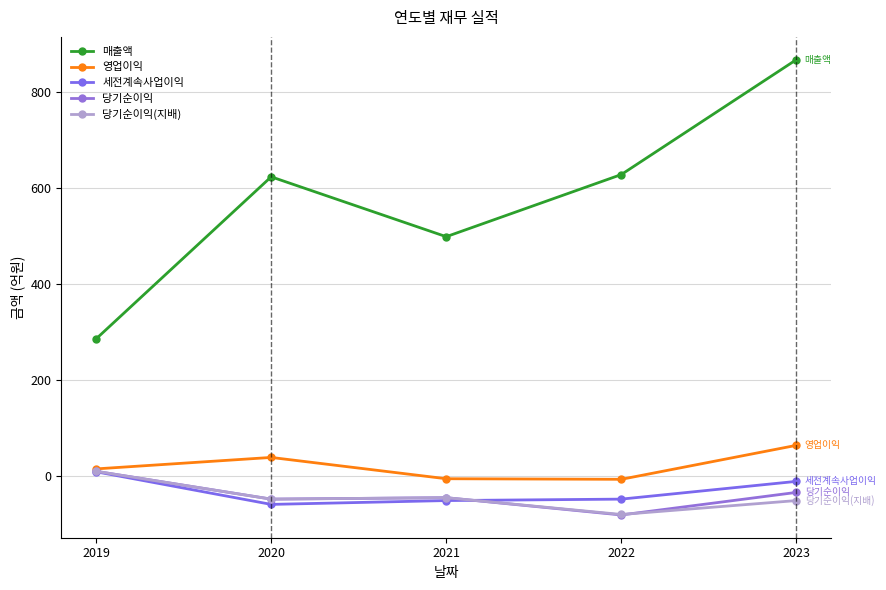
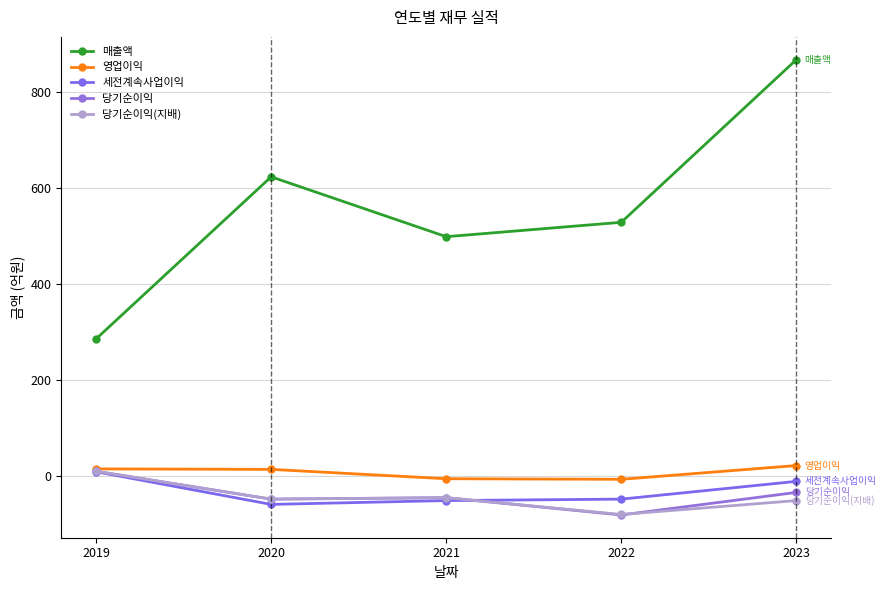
영업이익, 2020: 40 -> 10
매출액, 2022: 630 -> 530
영업이익, 2023: 60 -> 20
